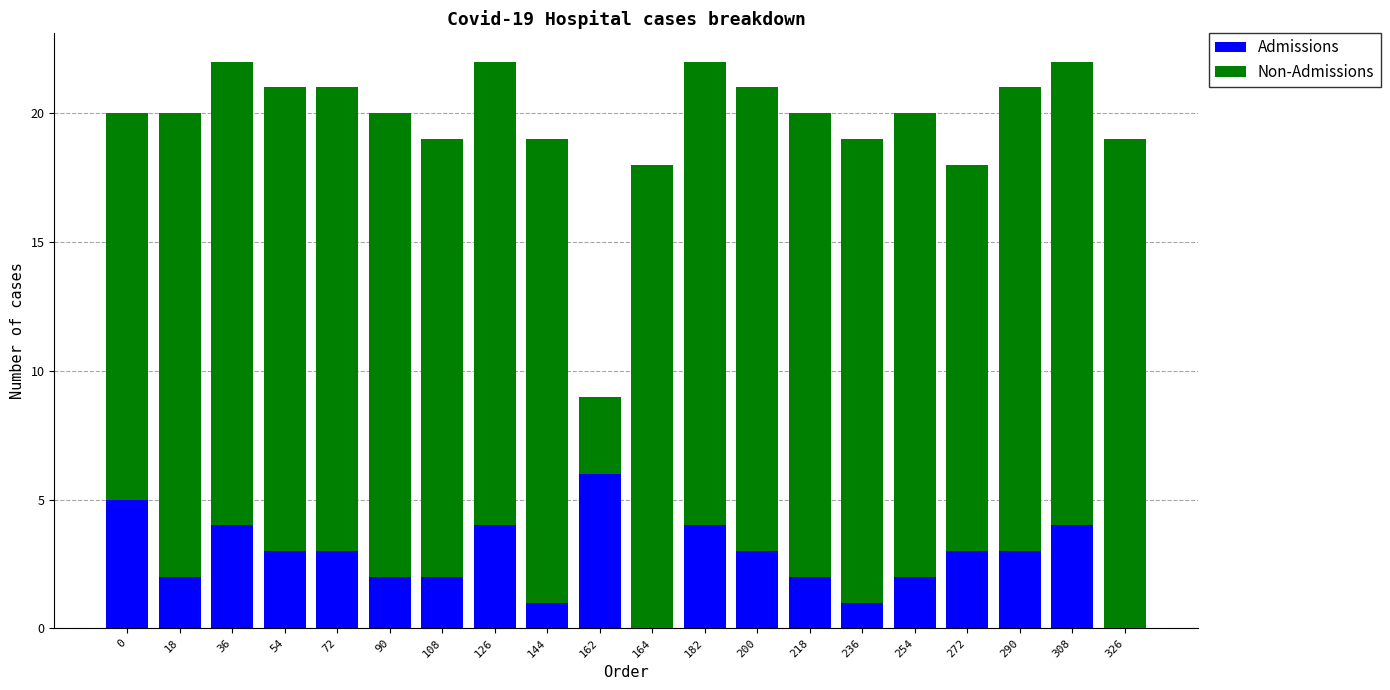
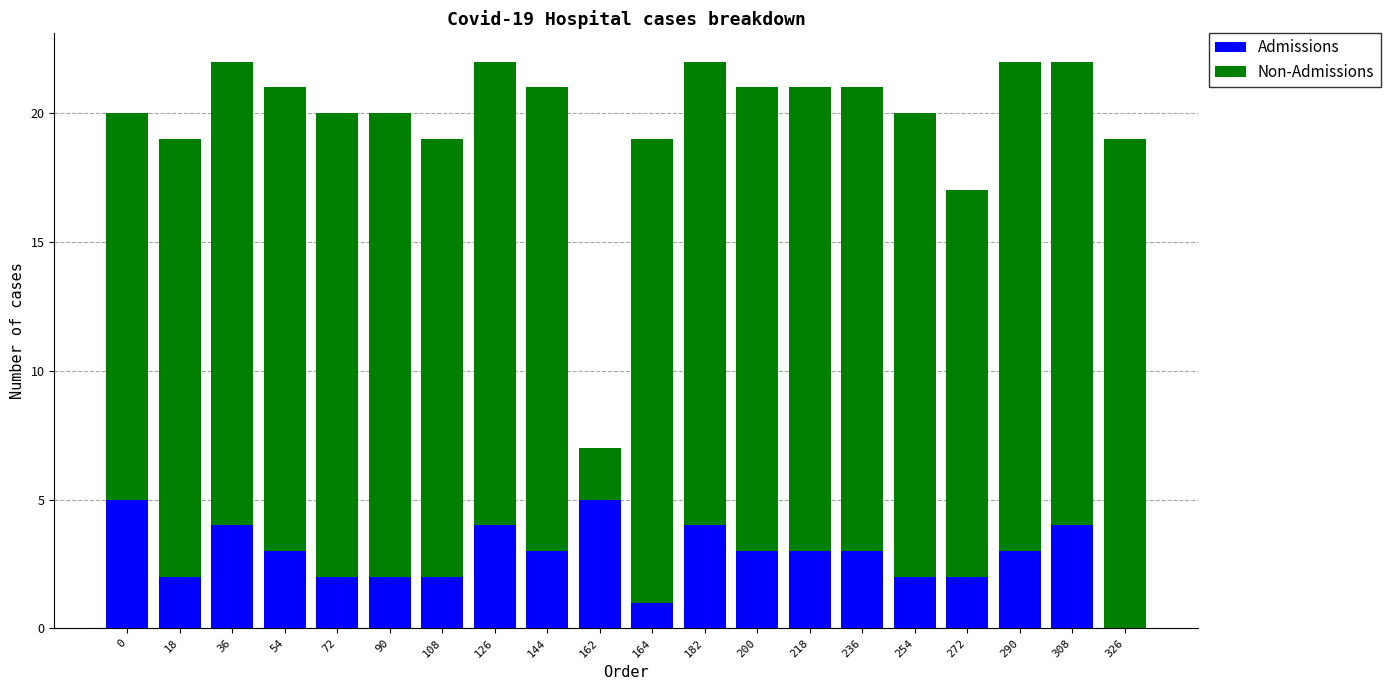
Non-Admissions, 18: 18 -> 17
Admissions, 72: 3 -> 2
Admissions, 144: 1 -> 3
Admissions, 162: 6 -> 5
Non-Admissions, 162: 3 -> 2
Admissions, 164: 0 -> 1
Admissions, 218: 2 -> 3
Admissions, 236: 1 -> 3
Admissions, 272: 3 -> 2
Non-Admissions, 290: 18 -> 19
